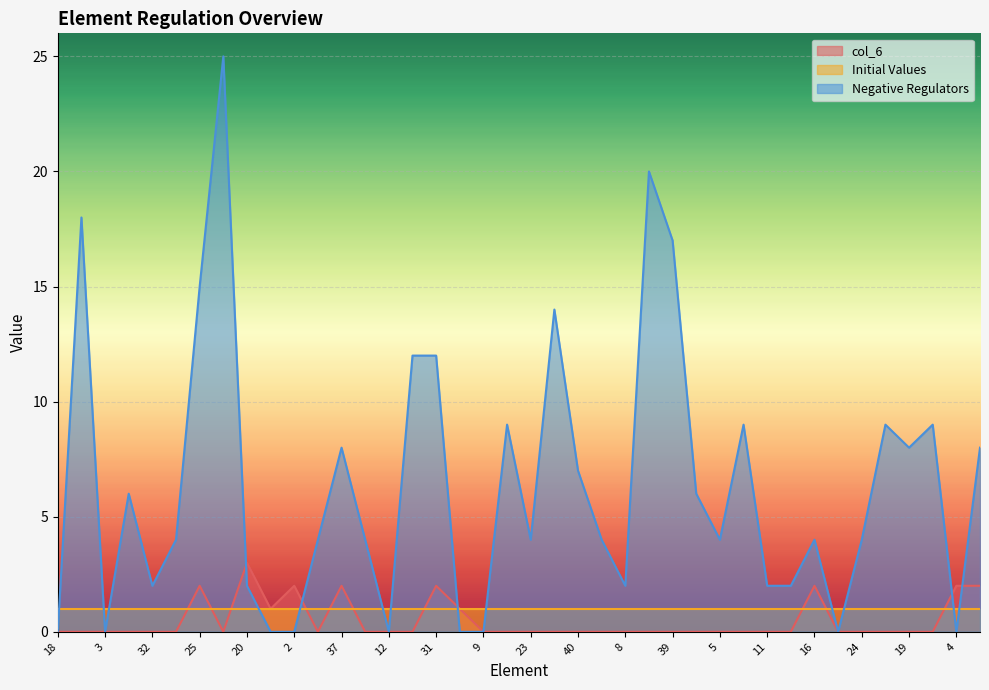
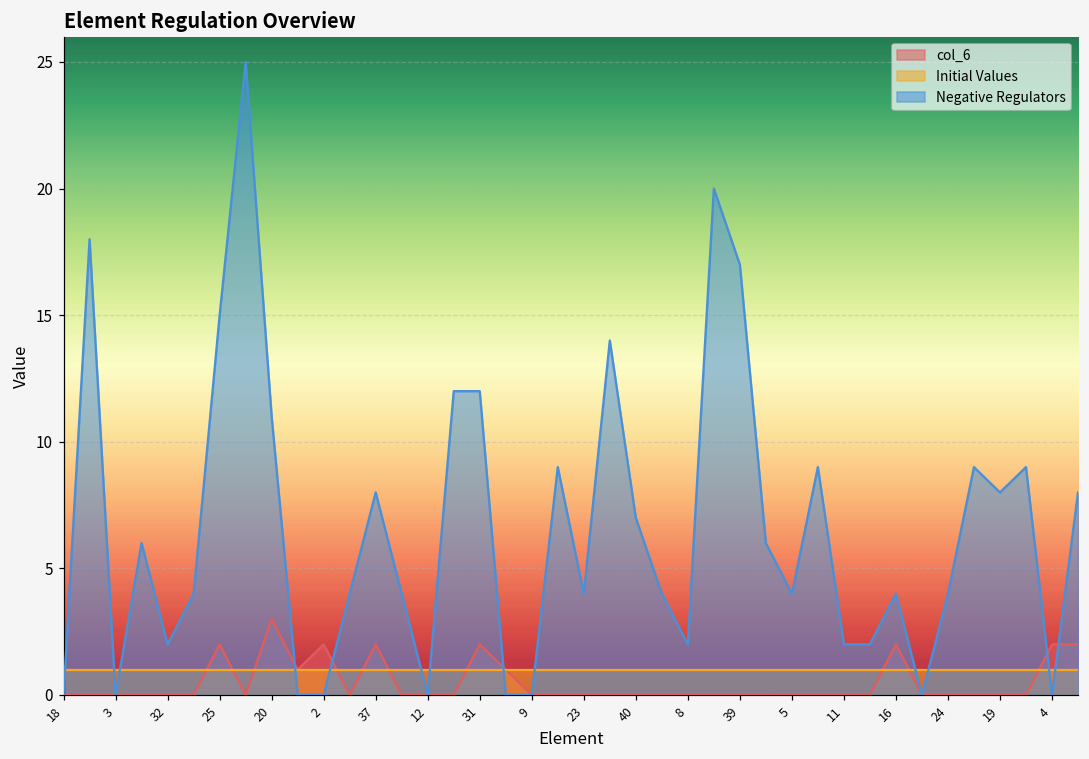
Negative Regulators, 20: 2 -> 11
